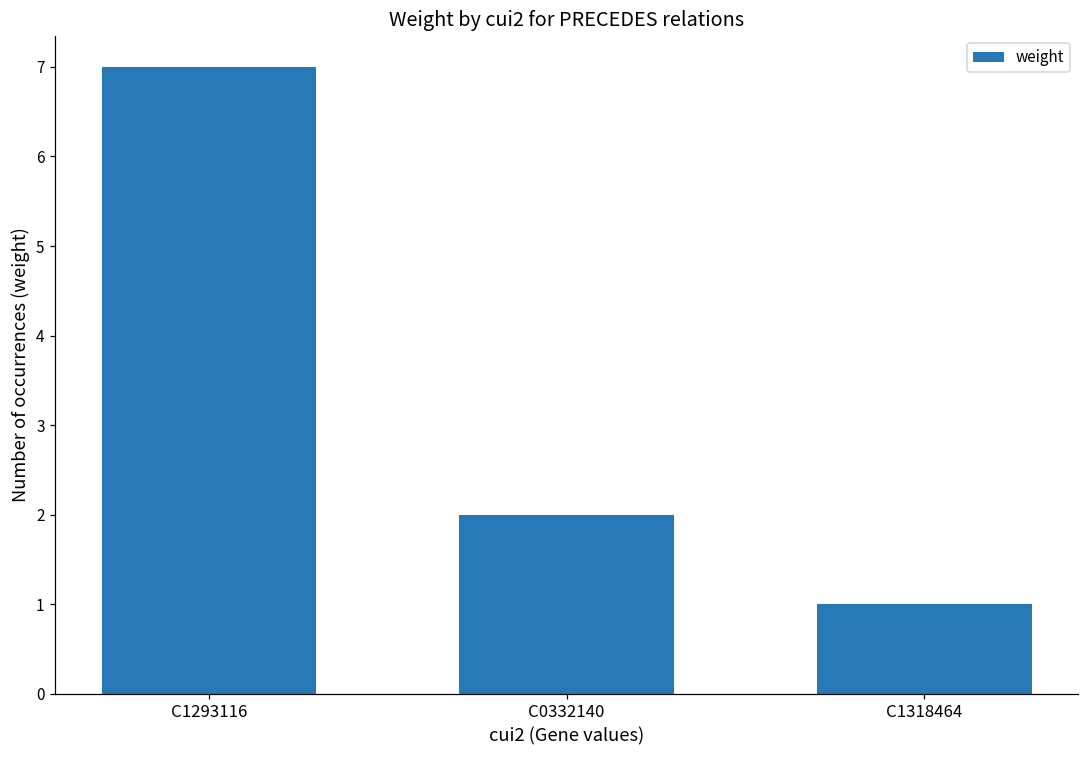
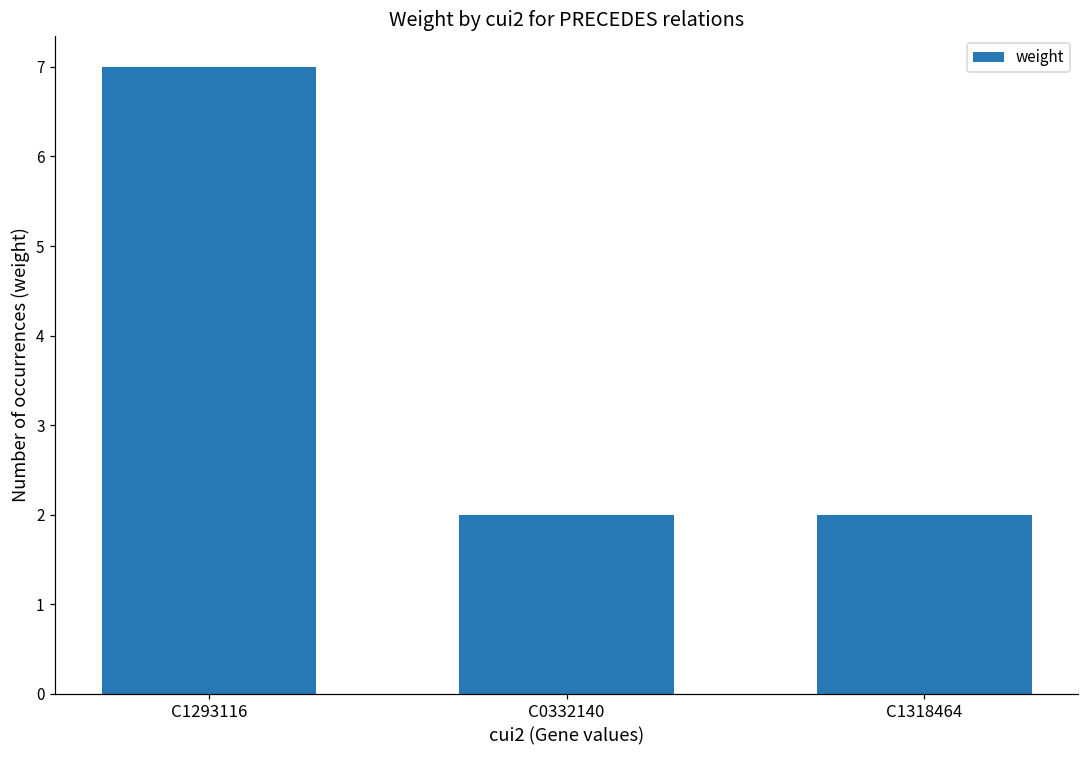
C1318464: 1 -> 2
